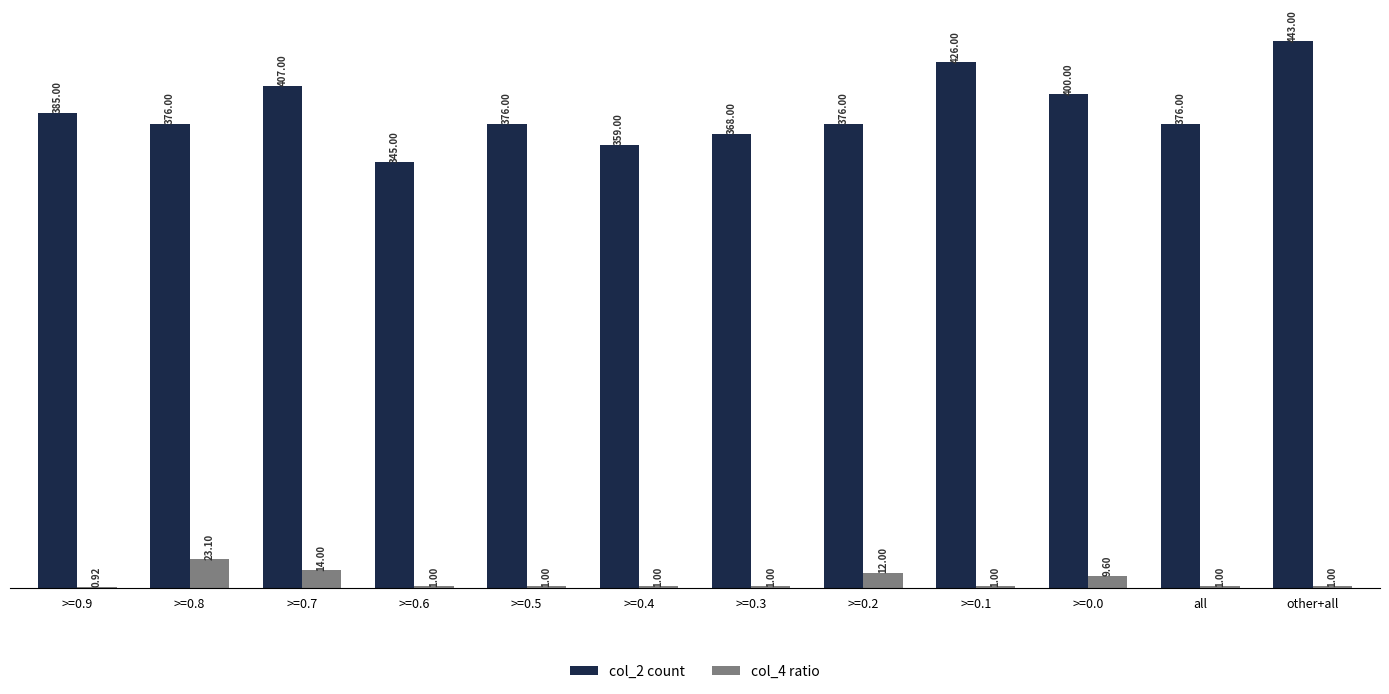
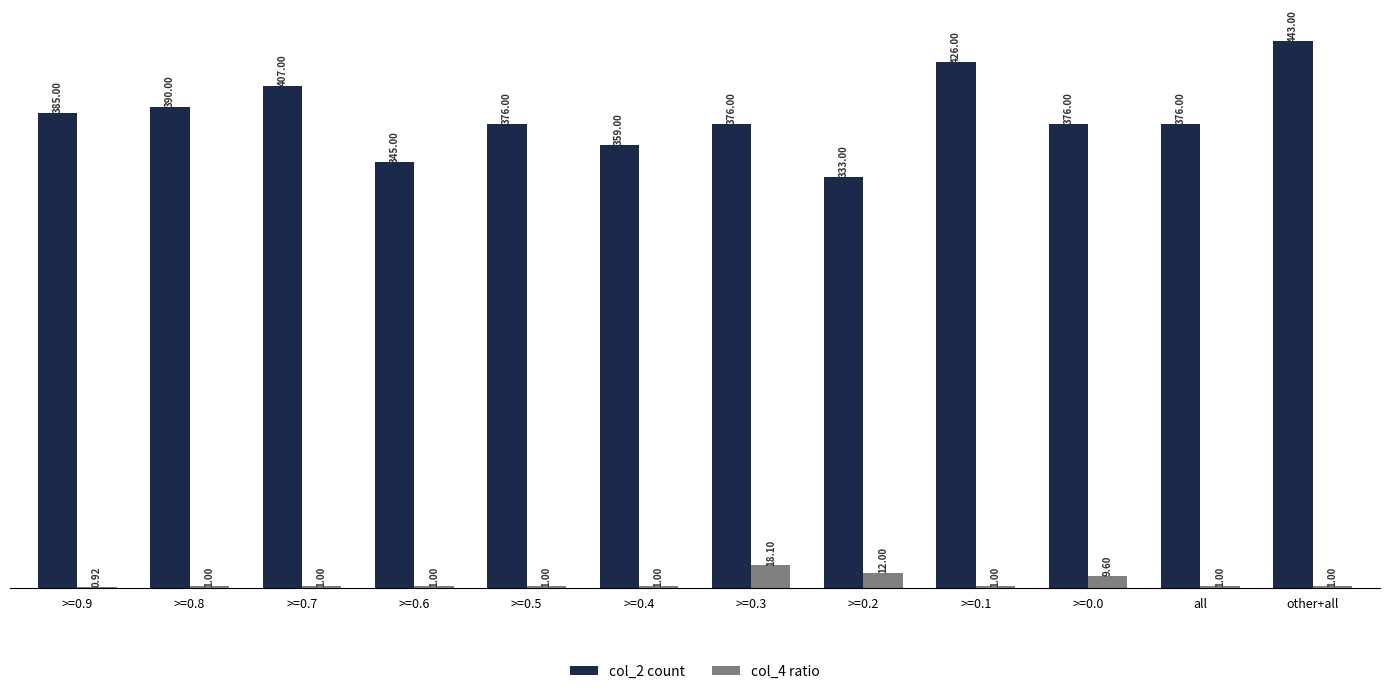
col_2 count, >=0.8: 376.00 -> 390.00
col_4 ratio, >=0.8: 23.10 -> 1.00
col_4 ratio, >=0.7: 14.00 -> 1.00
col_2 count, >=0.3: 368.00 -> 376.00
col_4 ratio, >=0.3: 1.00 -> 18.10
col_2 count, >=0.2: 376.00 -> 333.00
col_2 count, >=0.0: 400.00 -> 376.00
